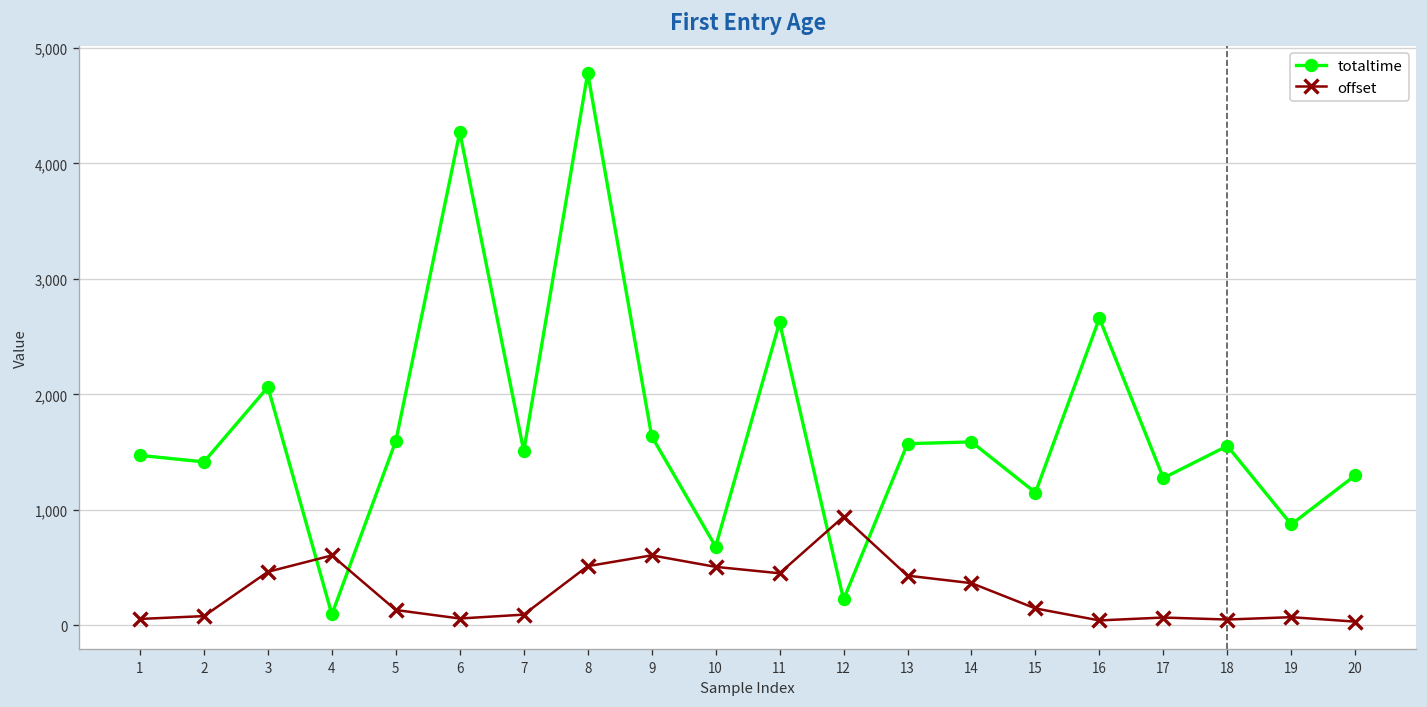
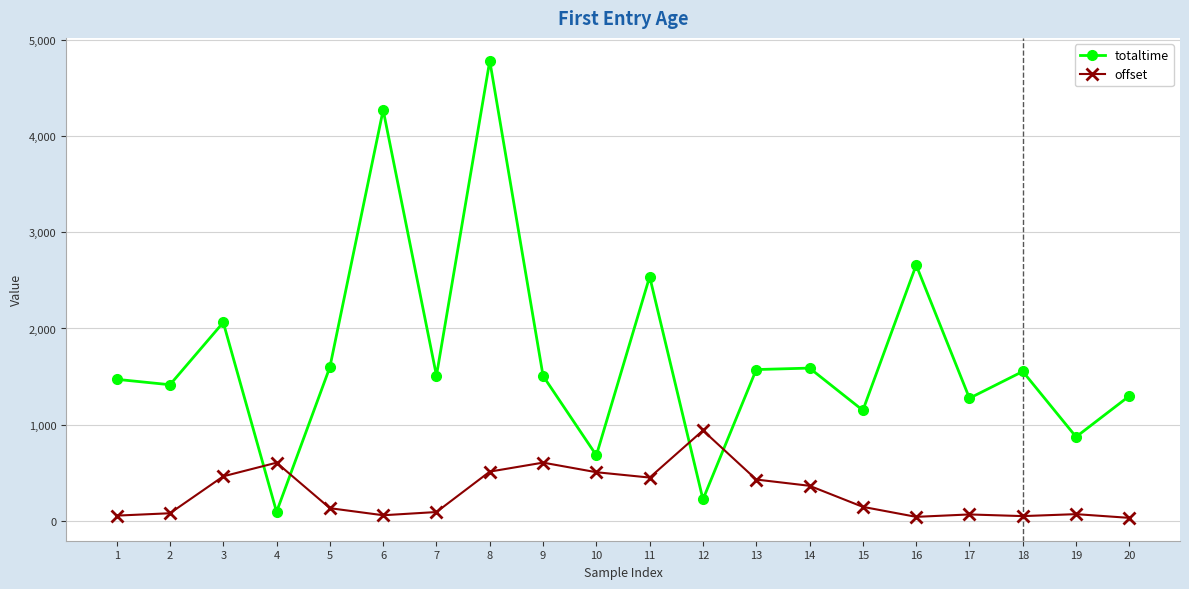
totaltime, 9: 1,600 -> 1,500
totaltime, 11: 2,600 -> 2,500
